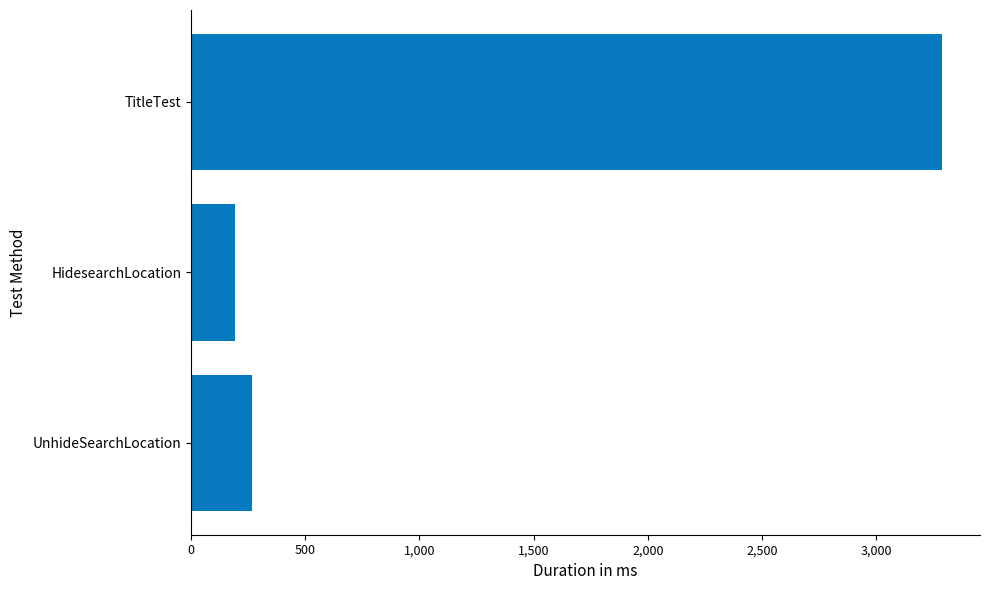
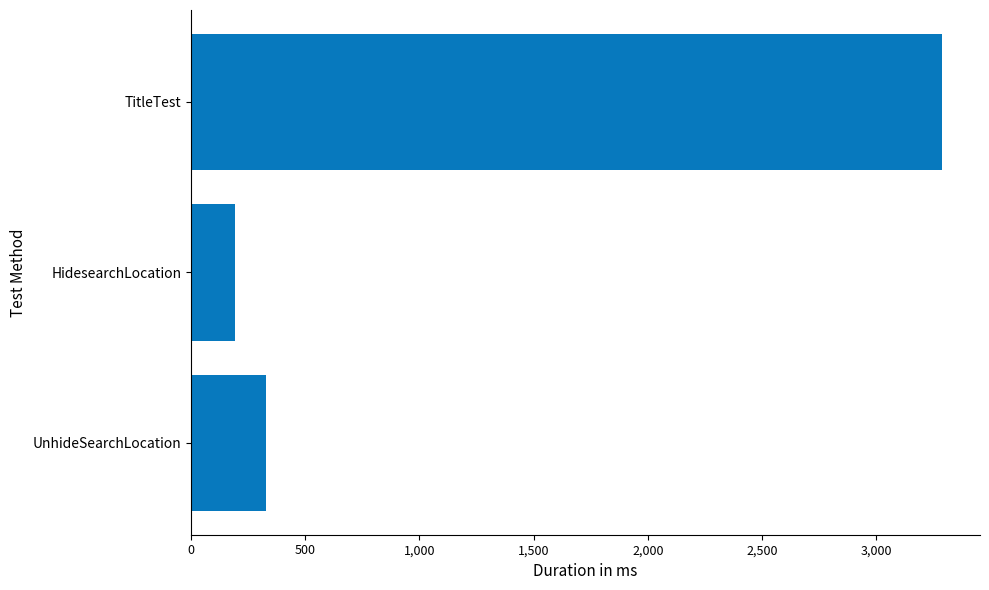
UnhideSearchLocation: 270 -> 330
